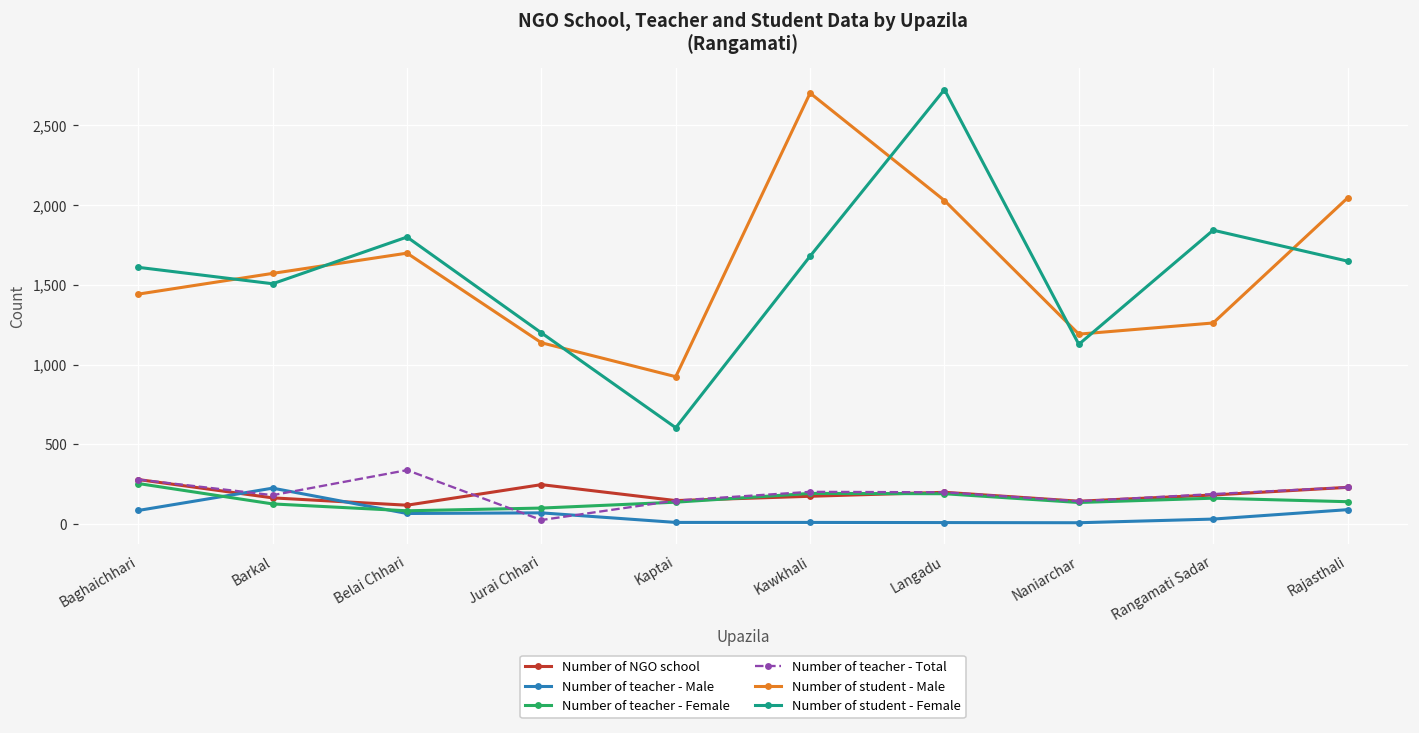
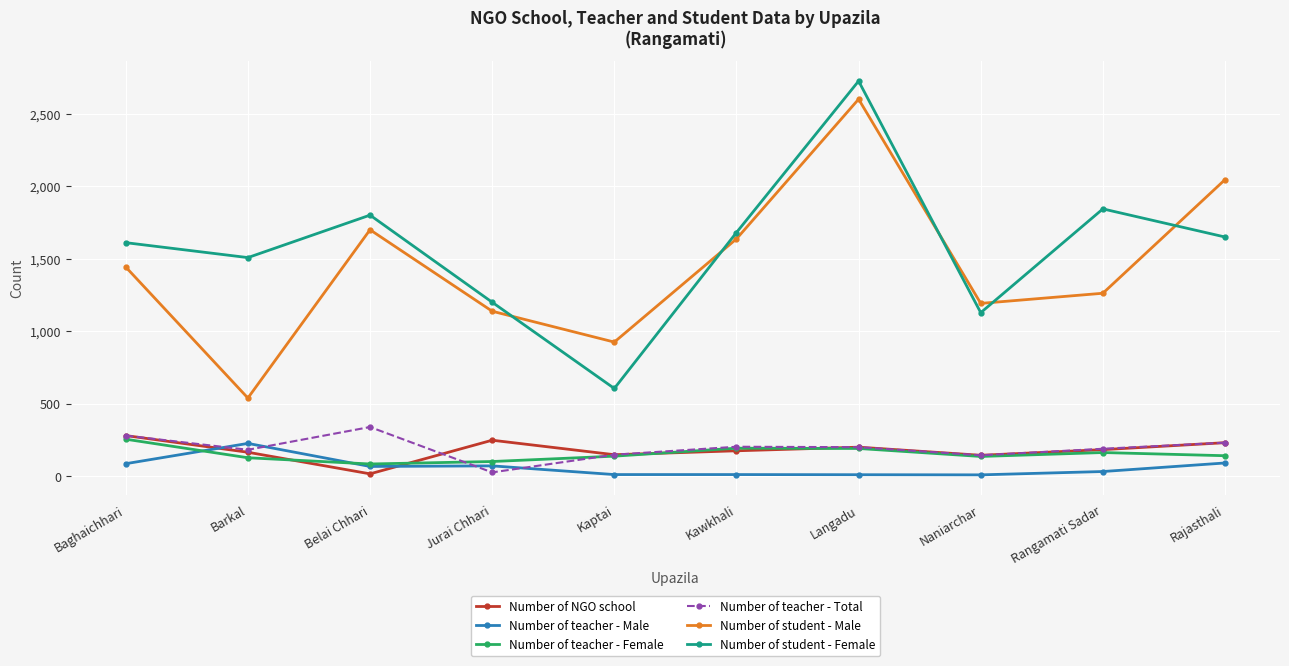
Number of student - Male, Barkal: 1,570 -> 540
Number of NGO school, Belai Chhari: 120 -> 20
Number of student - Male, Kawkhali: 2,700 -> 1,640
Number of student - Male, Langadu: 2,030 -> 2,600
